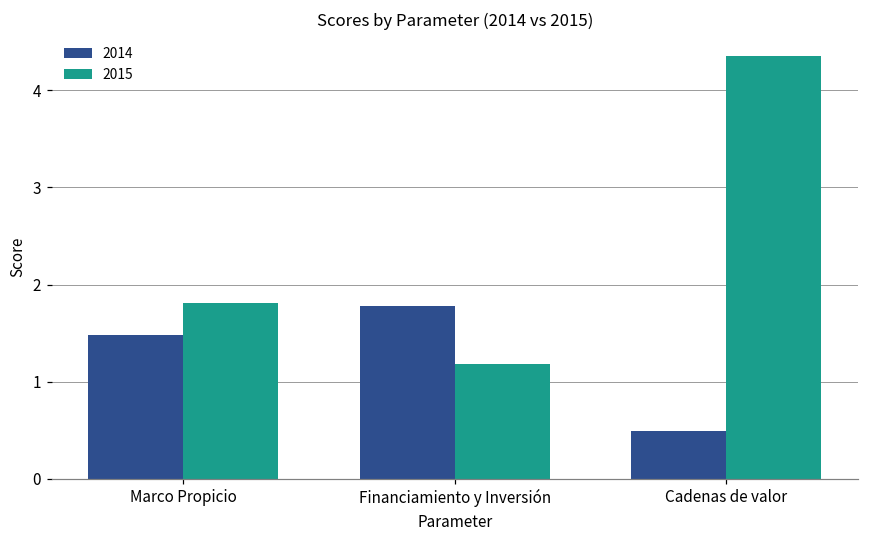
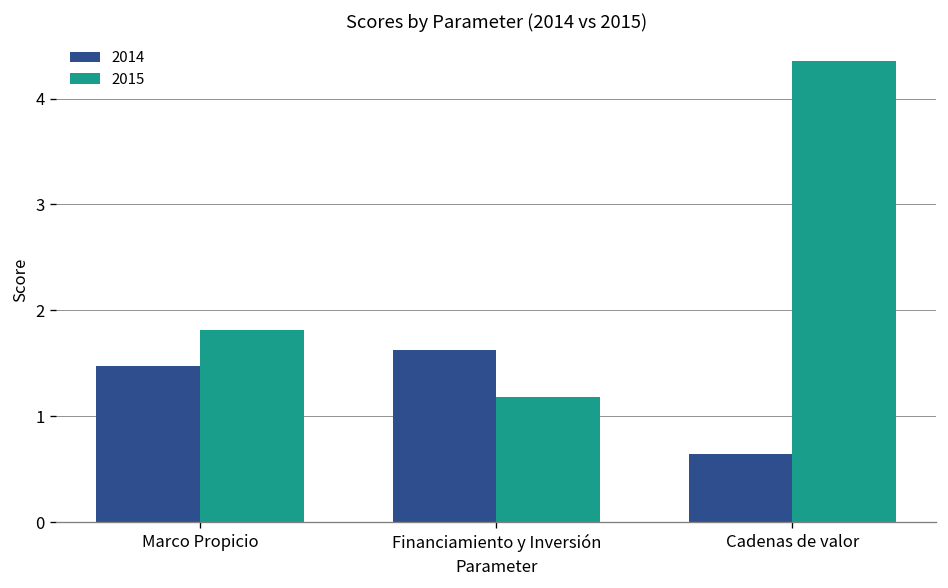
2014, Financiamiento y Inversión: 1.8 -> 1.6
2014, Cadenas de valor: 0.5 -> 0.6
